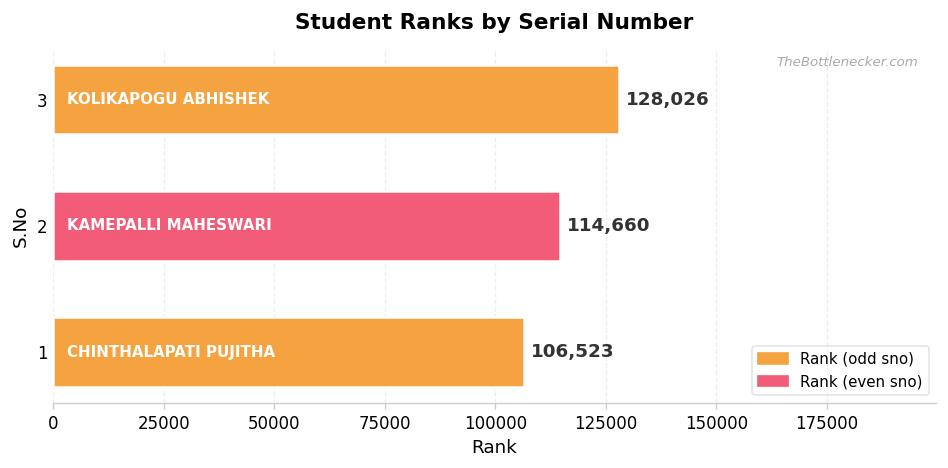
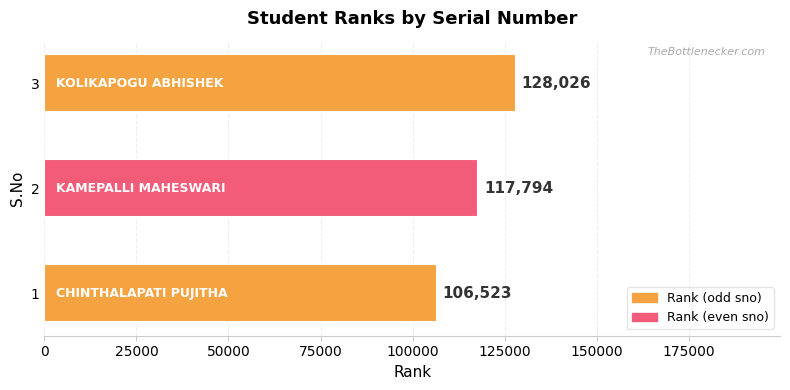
2: 114,660 -> 117,794
